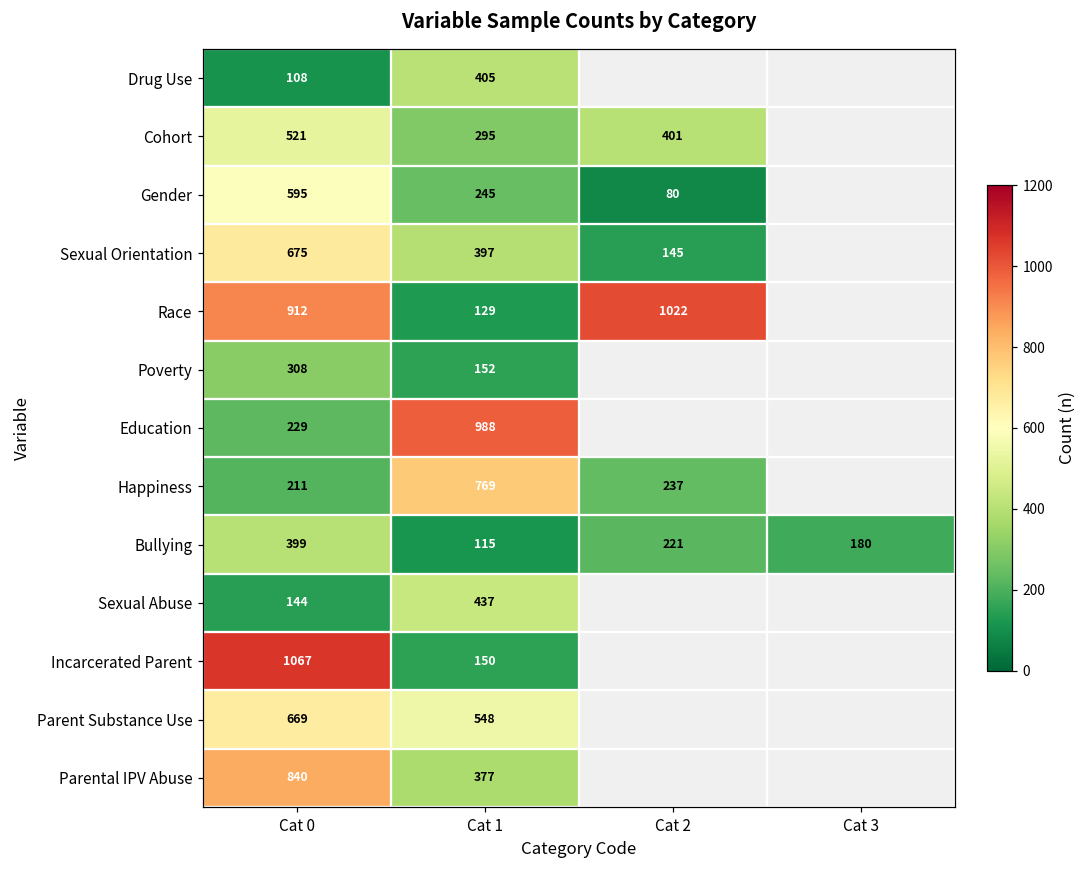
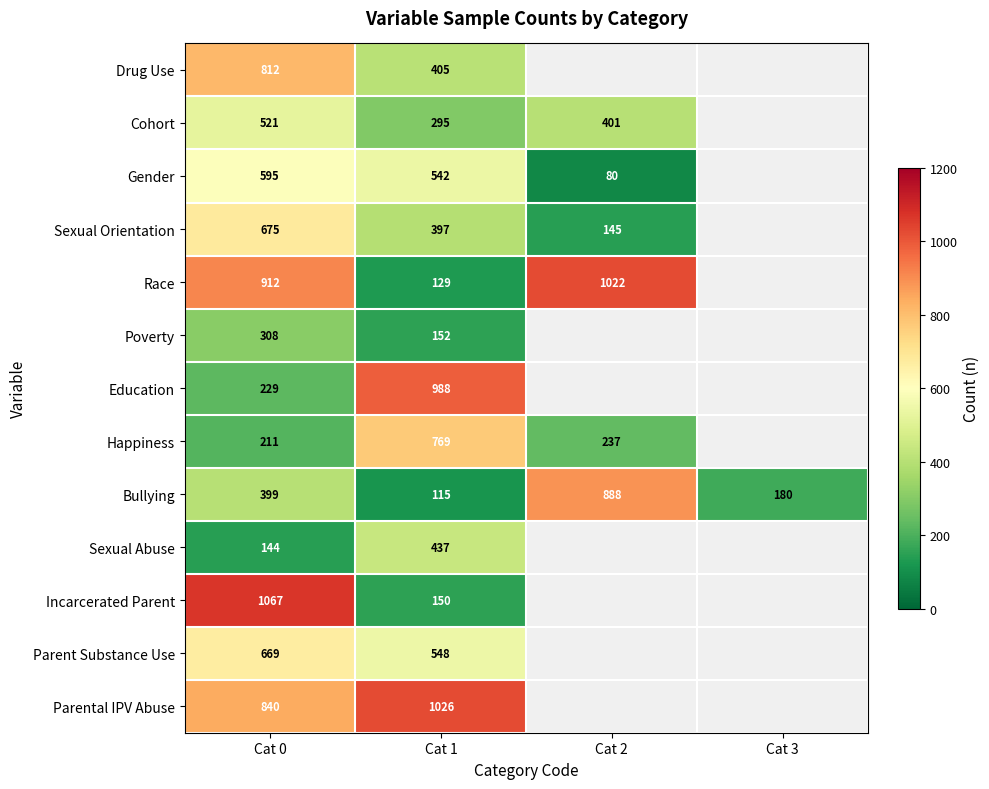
Drug Use, Cat 0: 108 -> 812
Gender, Cat 1: 245 -> 542
Bullying, Cat 2: 221 -> 888
Parental IPV Abuse, Cat 1: 377 -> 1026
